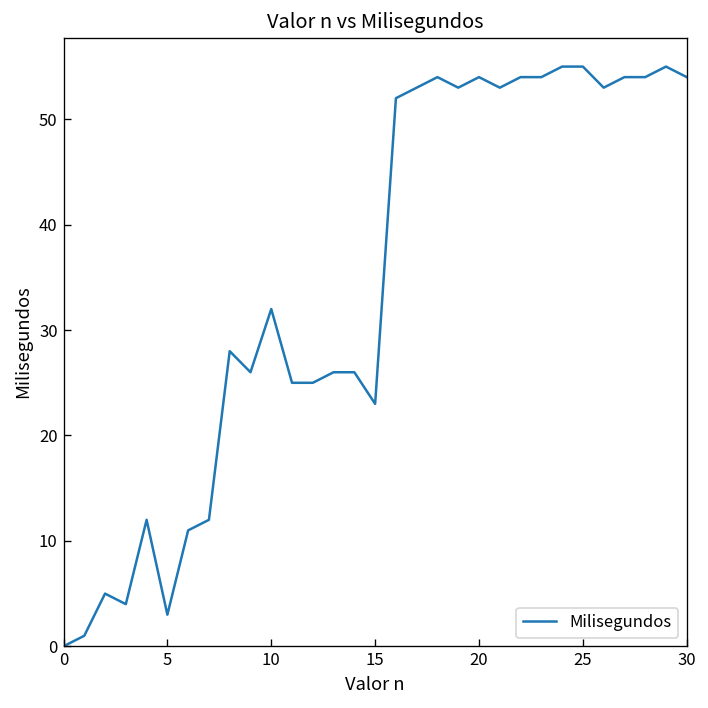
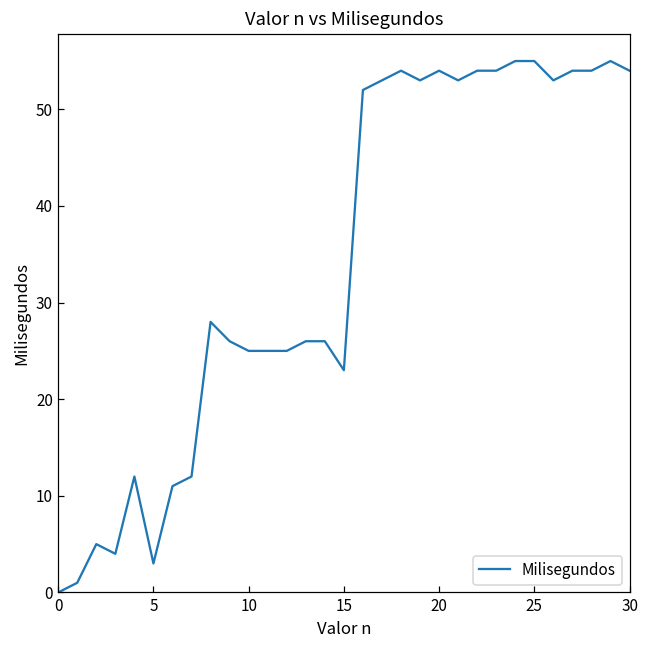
10: 32 -> 25
